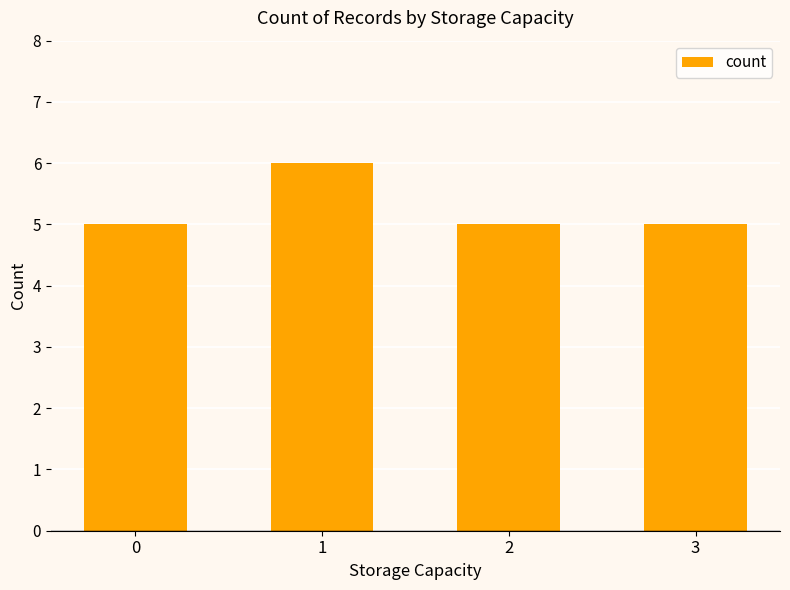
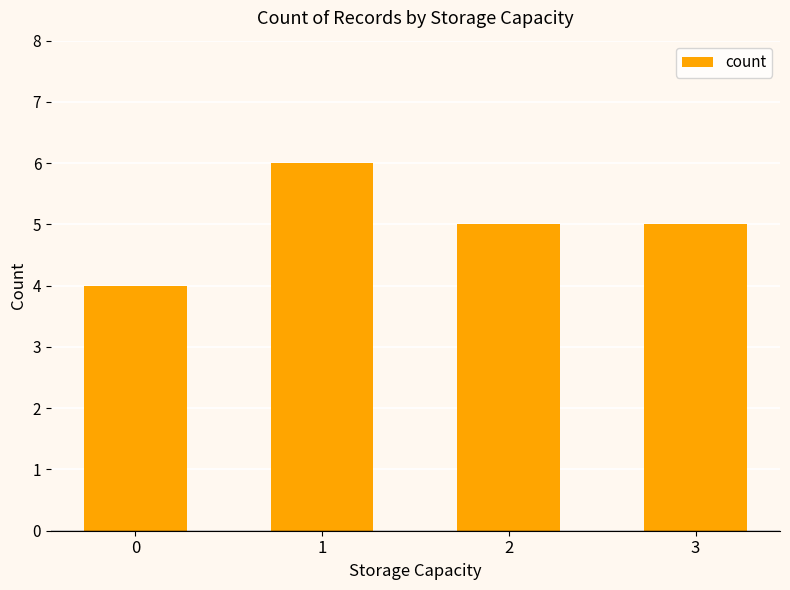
0: 5 -> 4
